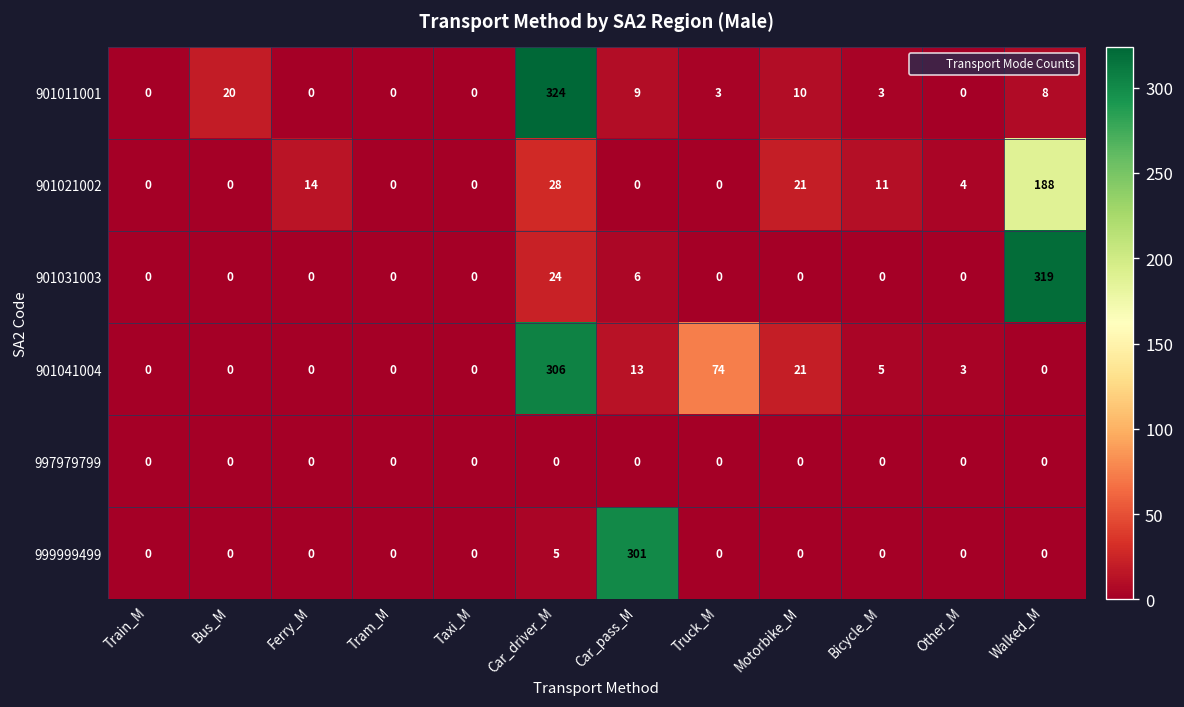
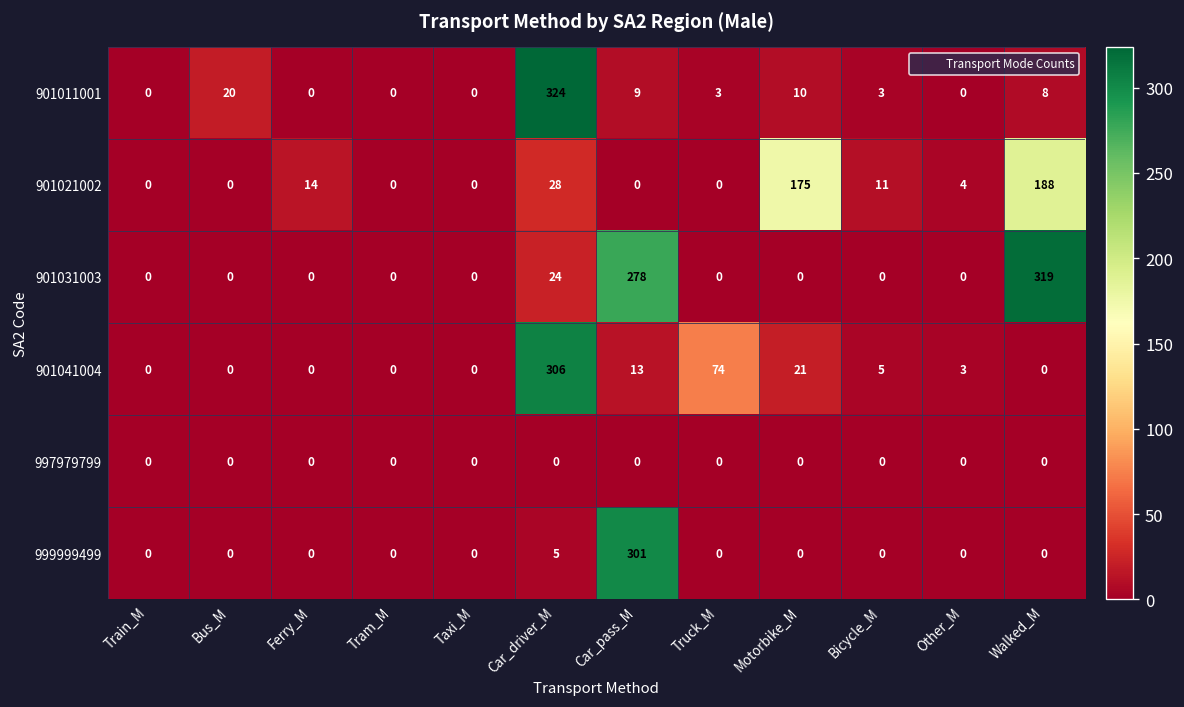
901021002, Motorbike_M: 21 -> 175
901031003, Car_pass_M: 6 -> 278
